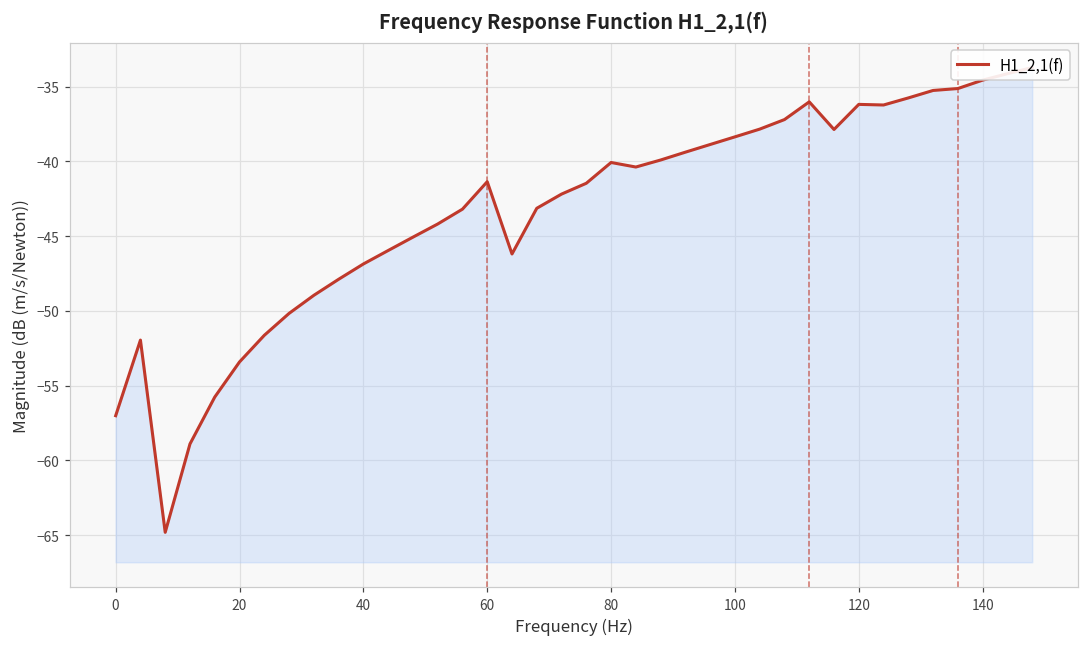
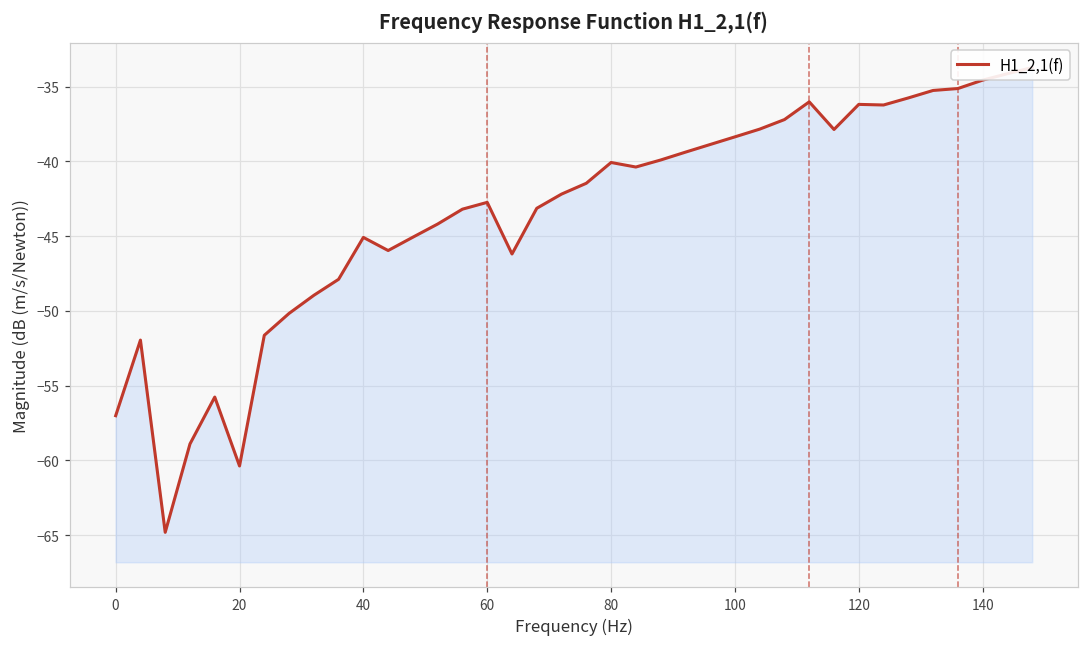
20: -53.4 -> -60.4
40: -46.9 -> -45.1
60: -41.4 -> -42.7
